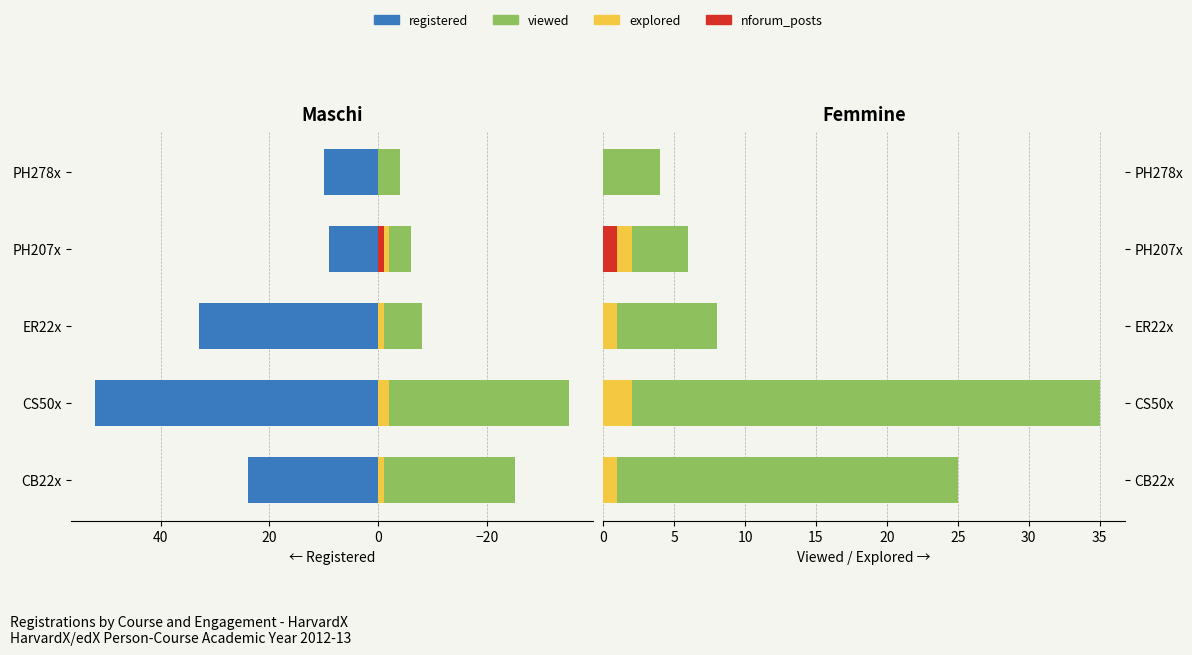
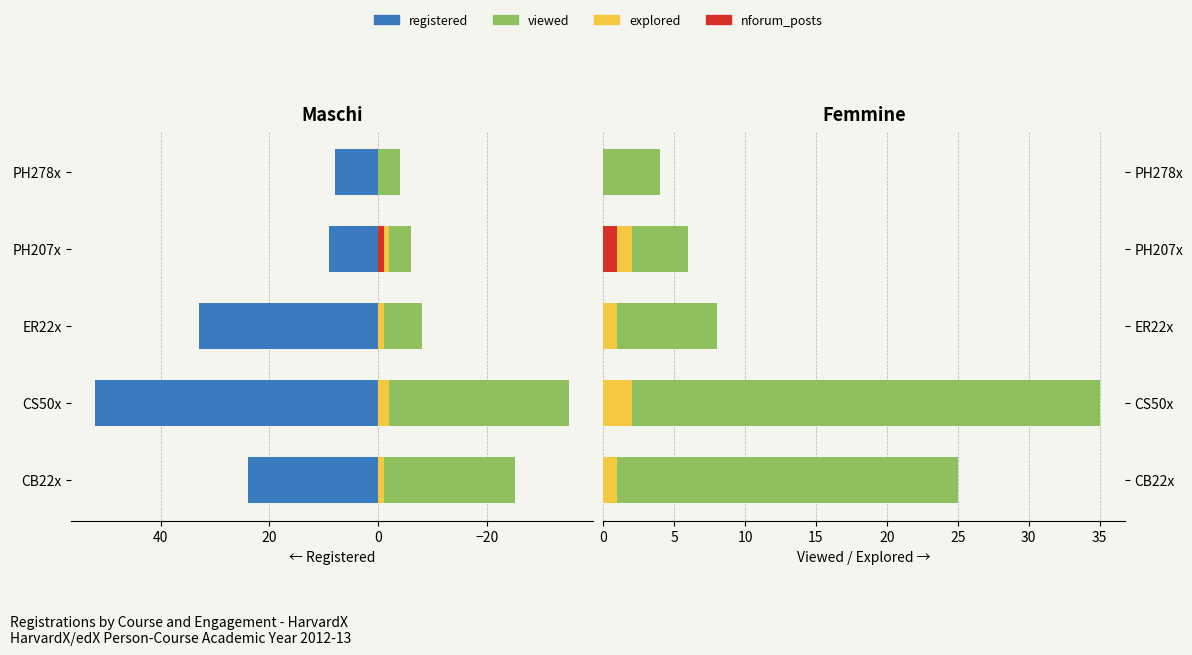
Maschi, registered, PH278x: 10 -> 8
